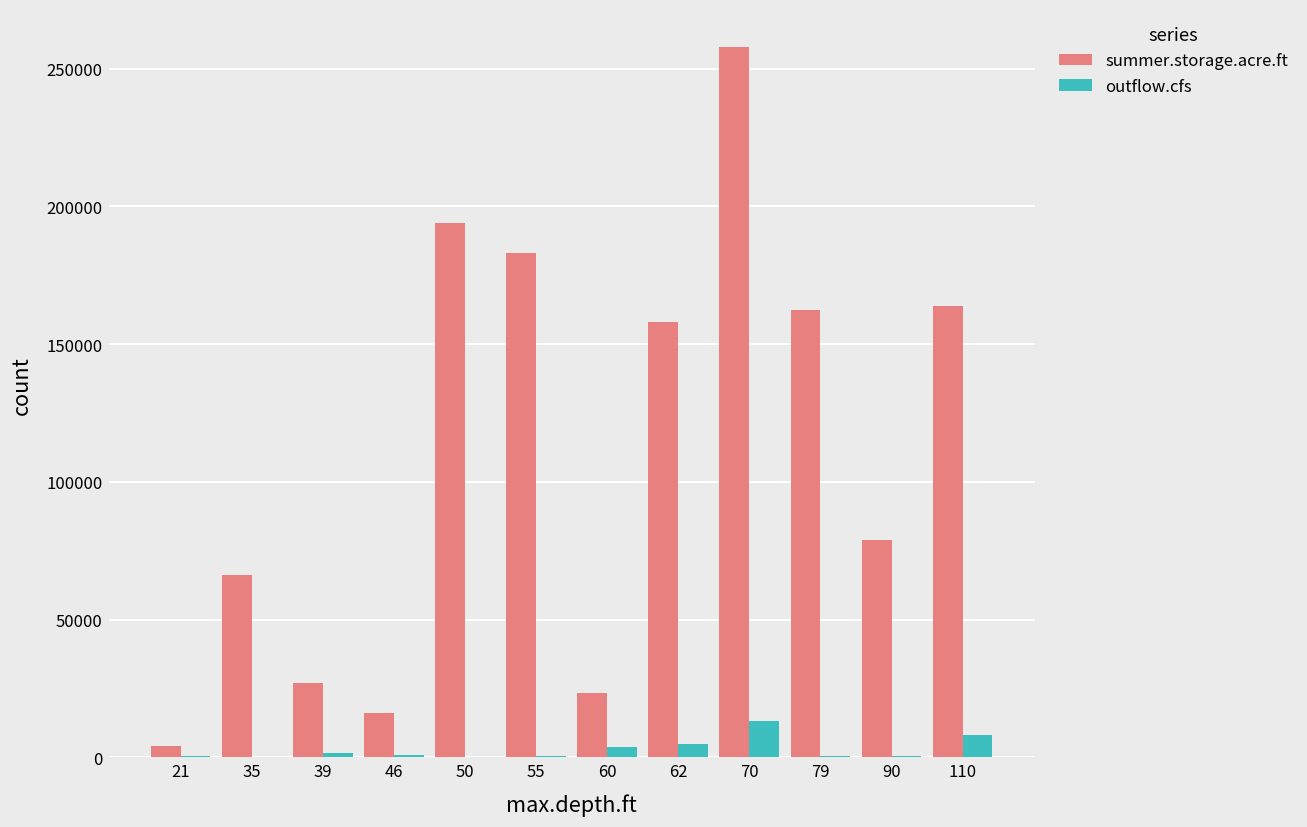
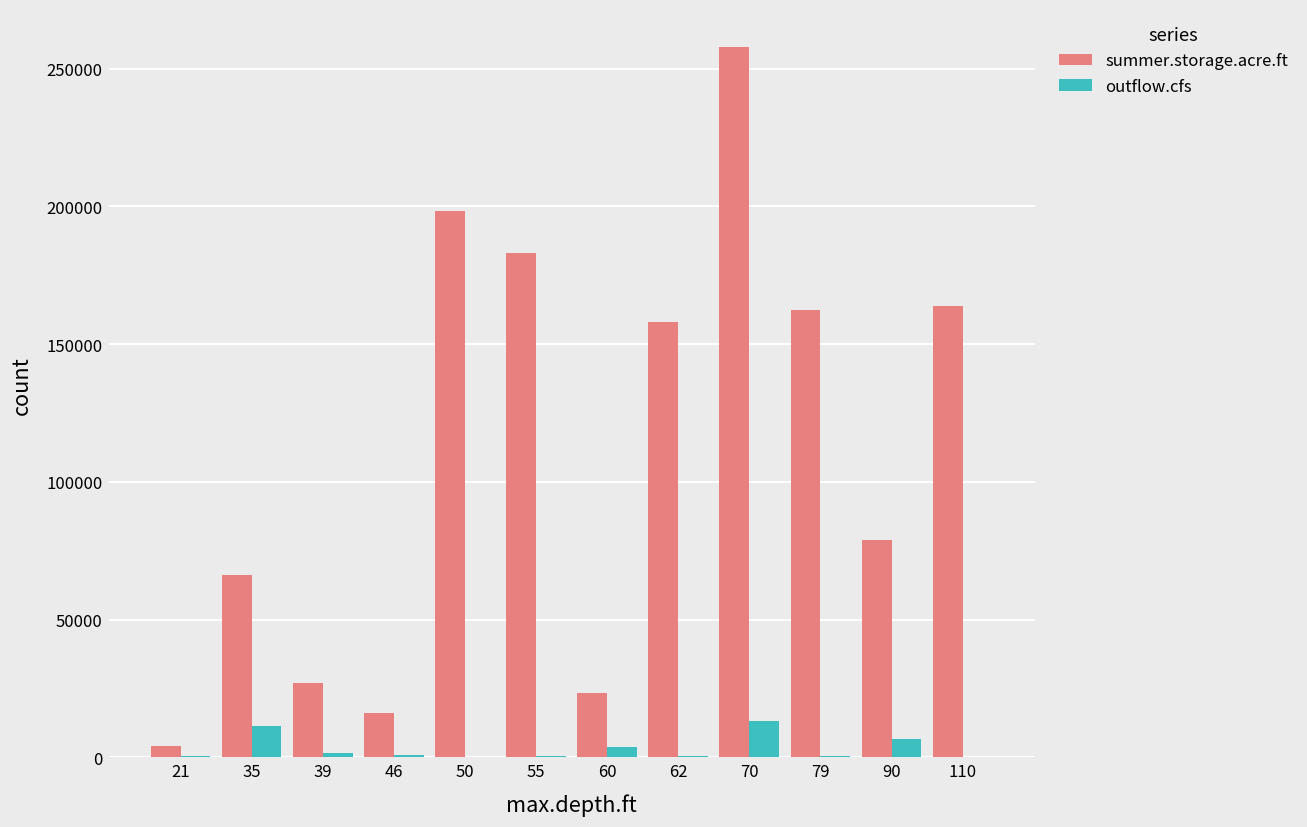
outflow.cfs, 35: 0 -> 12000
summer.storage.acre.ft, 50: 194000 -> 198000
outflow.cfs, 62: 5000 -> 0
outflow.cfs, 90: 1000 -> 7000
outflow.cfs, 110: 8000 -> 0
